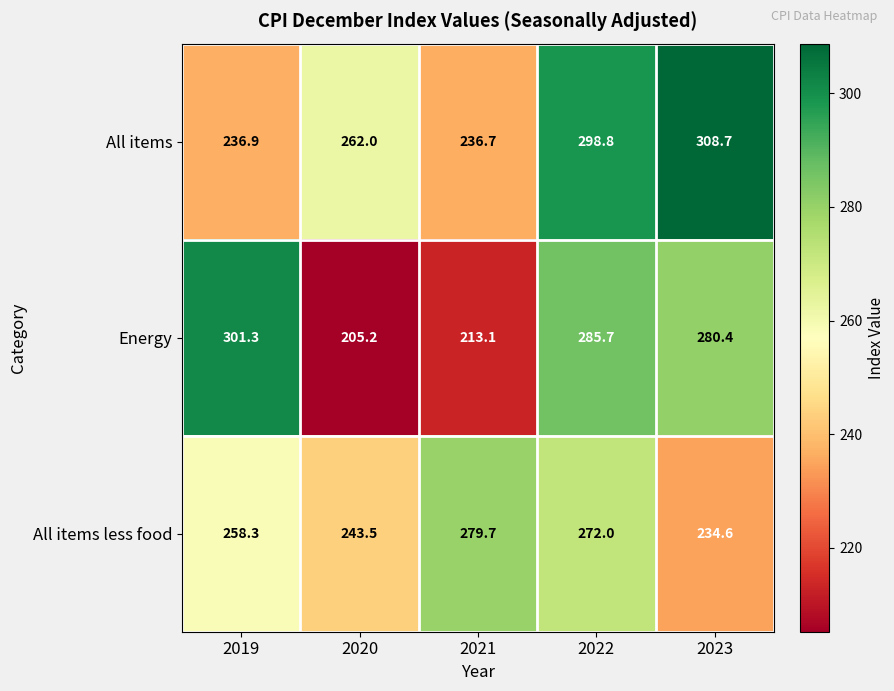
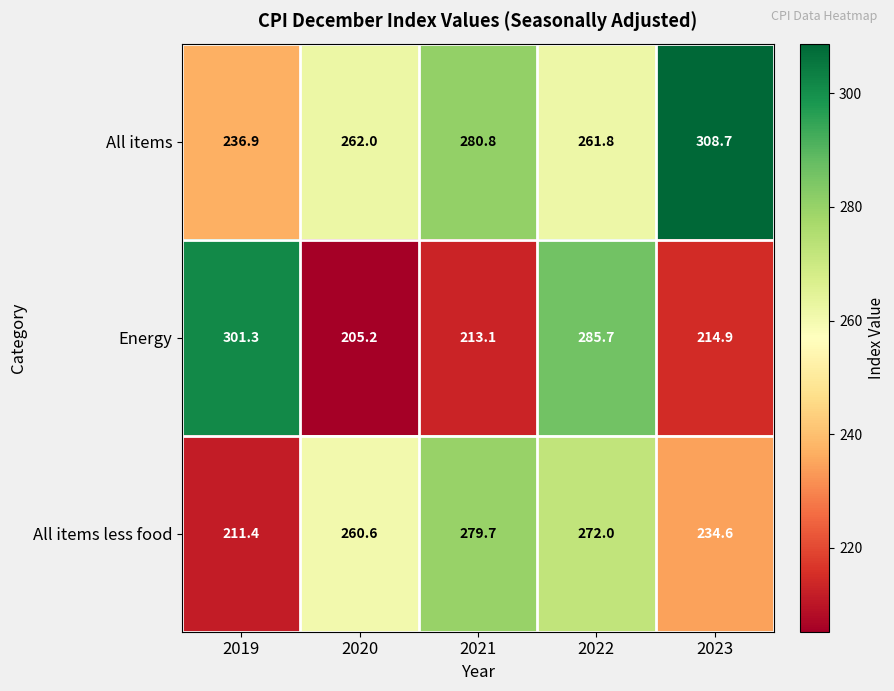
All items, 2021: 236.7 -> 280.8
All items, 2022: 298.8 -> 261.8
Energy, 2023: 280.4 -> 214.9
All items less food, 2019: 258.3 -> 211.4
All items less food, 2020: 243.5 -> 260.6
